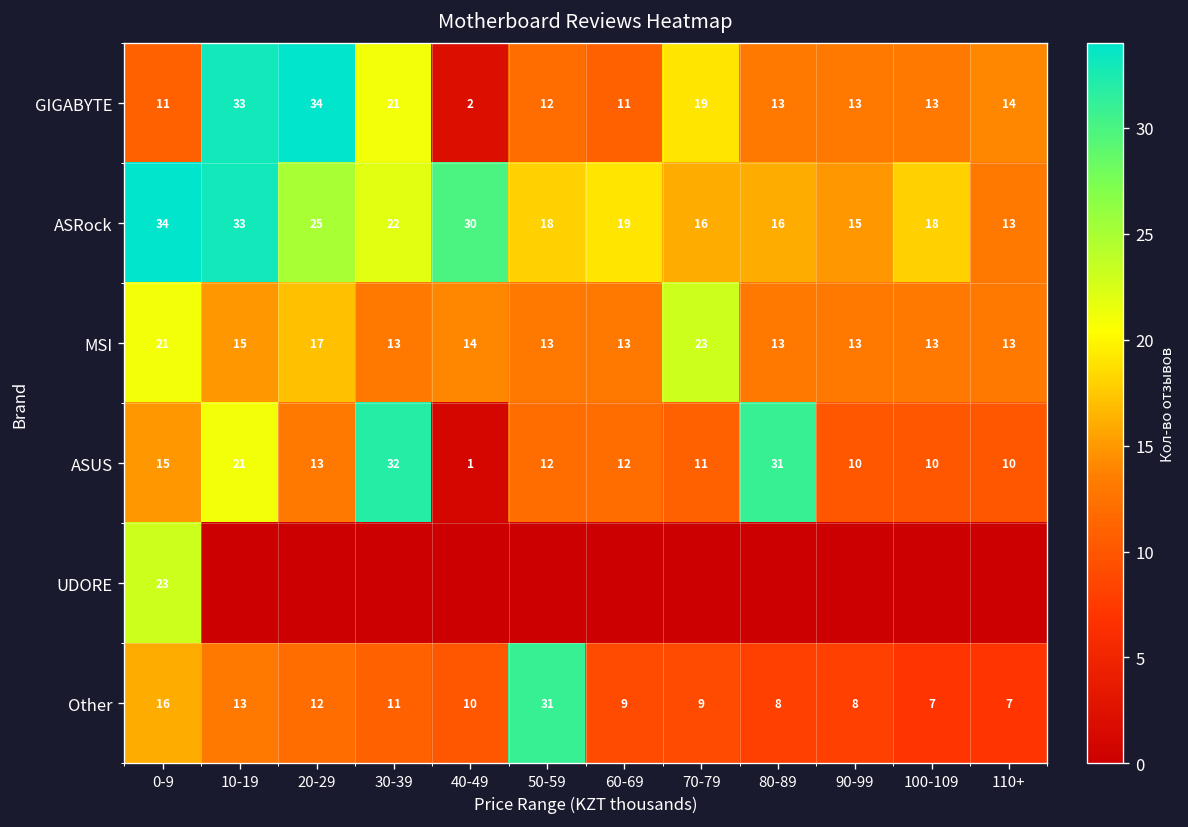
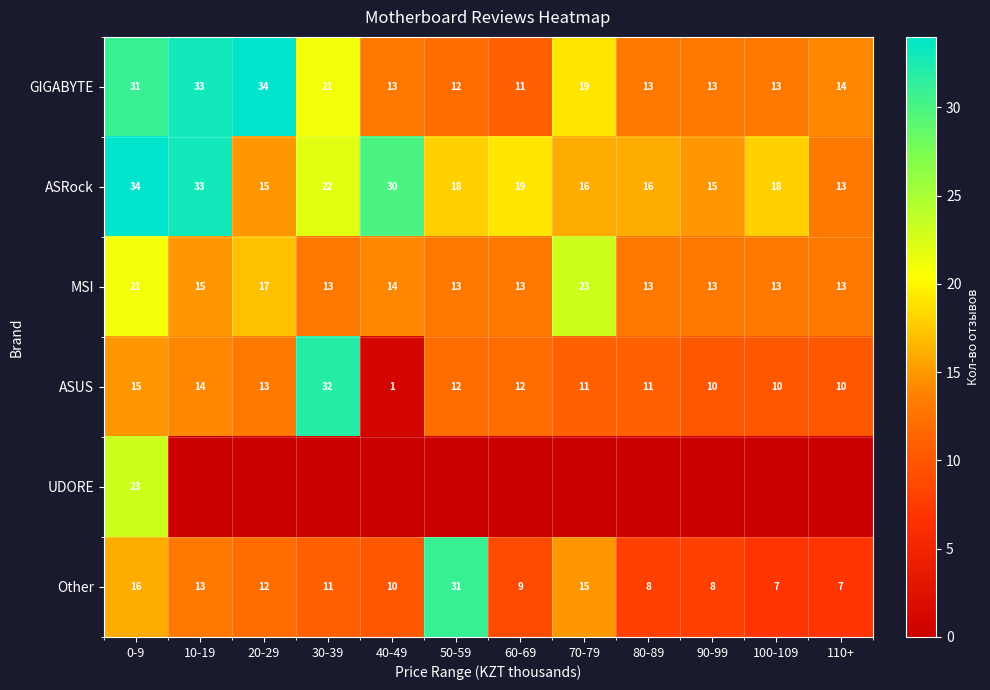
GIGABYTE, 0-9: 11 -> 31
GIGABYTE, 40-49: 2 -> 13
ASRock, 20-29: 25 -> 15
ASUS, 10-19: 21 -> 14
ASUS, 80-89: 31 -> 11
Other, 70-79: 9 -> 15
